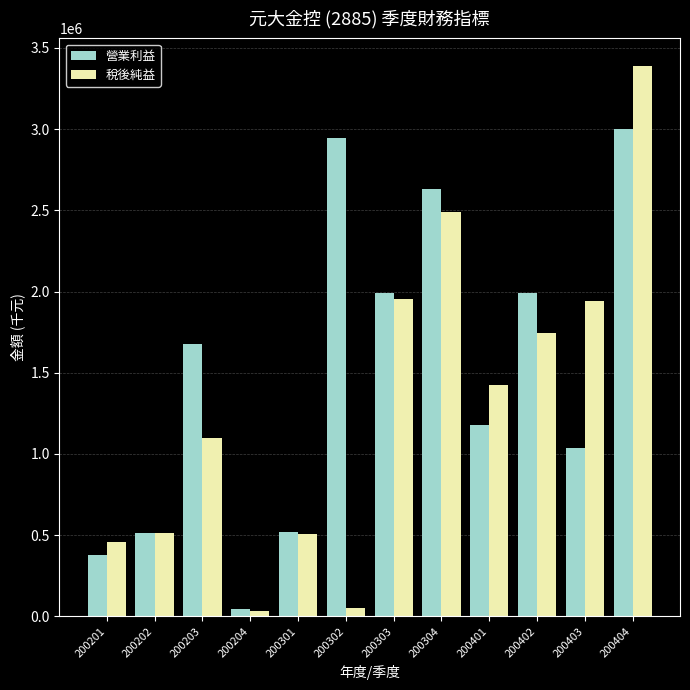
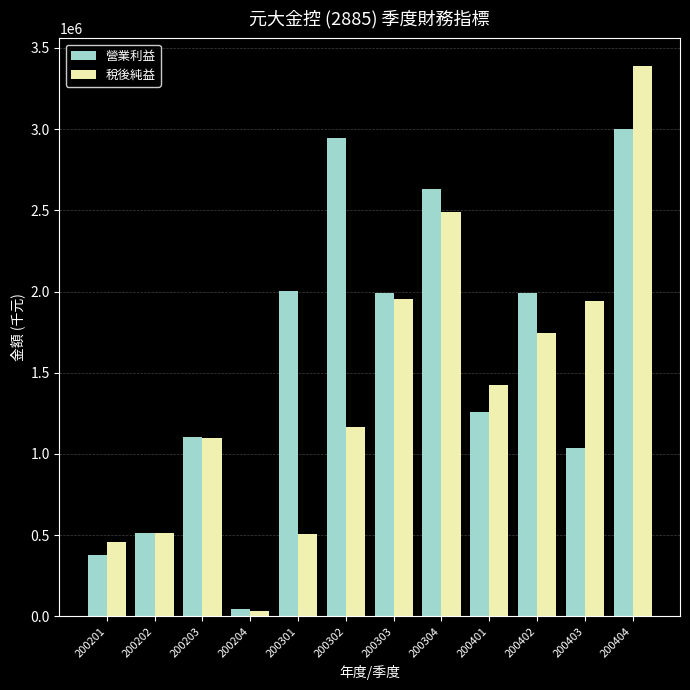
營業利益, 200203: 1670000 -> 1100000
營業利益, 200301: 520000 -> 2000000
稅後純益, 200302: 50000 -> 1160000
營業利益, 200401: 1180000 -> 1260000
